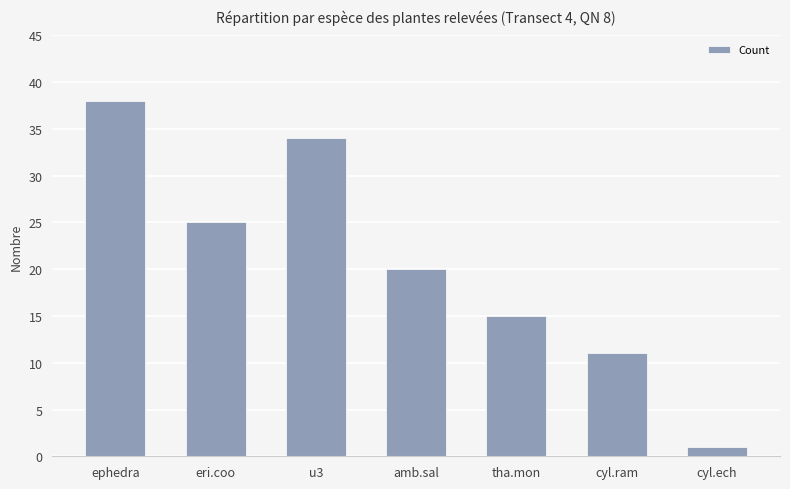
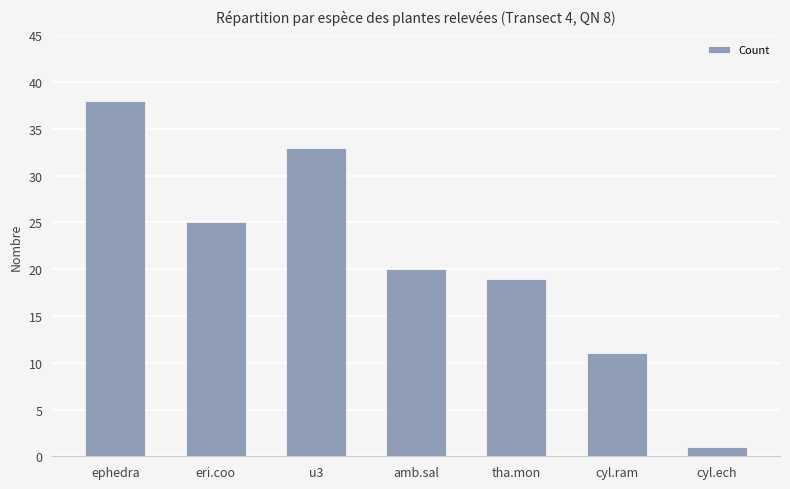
u3: 34 -> 33
tha.mon: 15 -> 19
